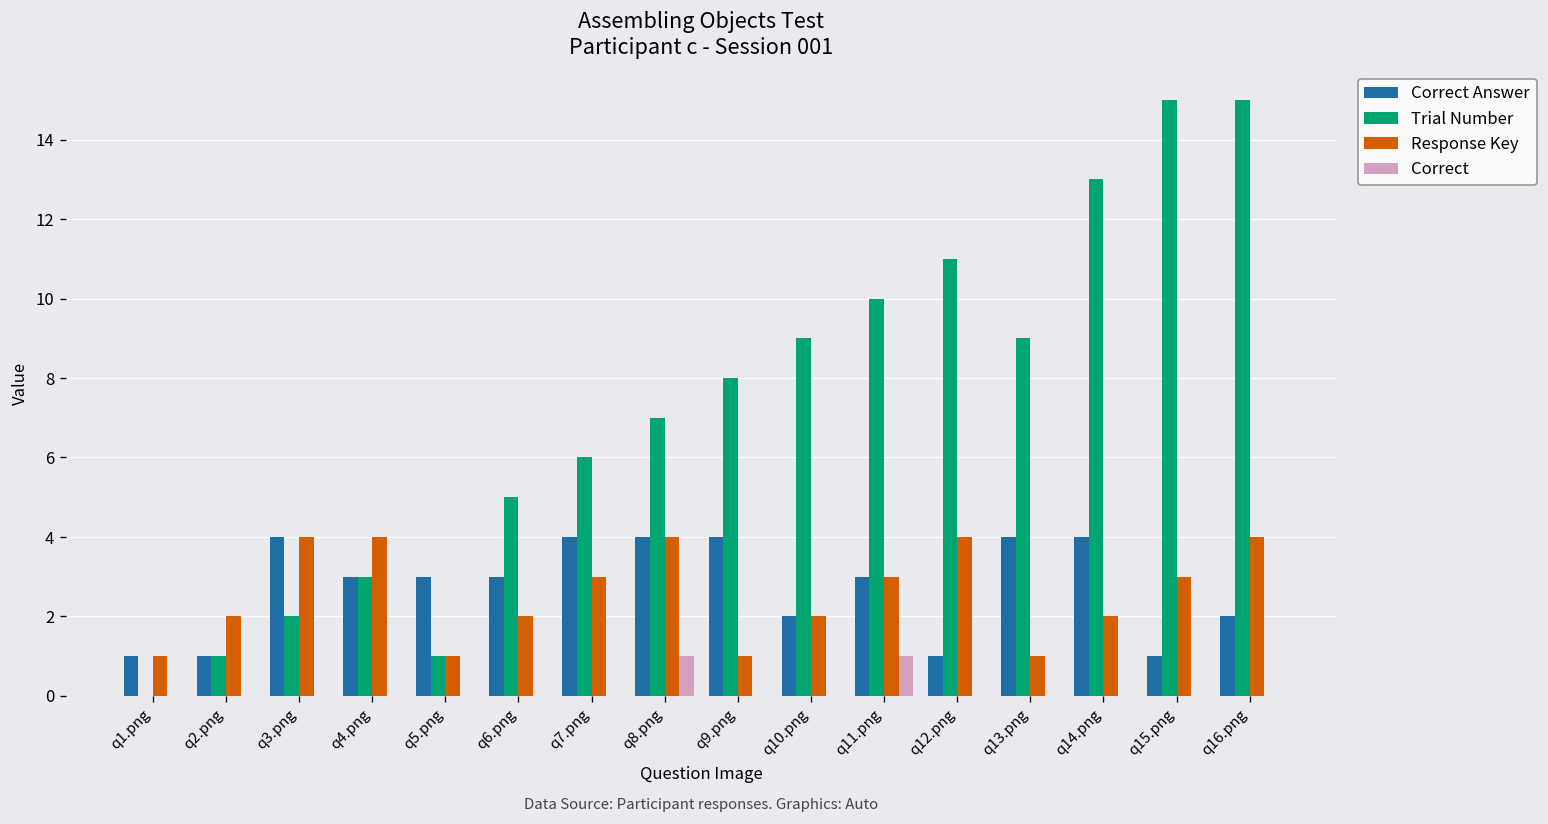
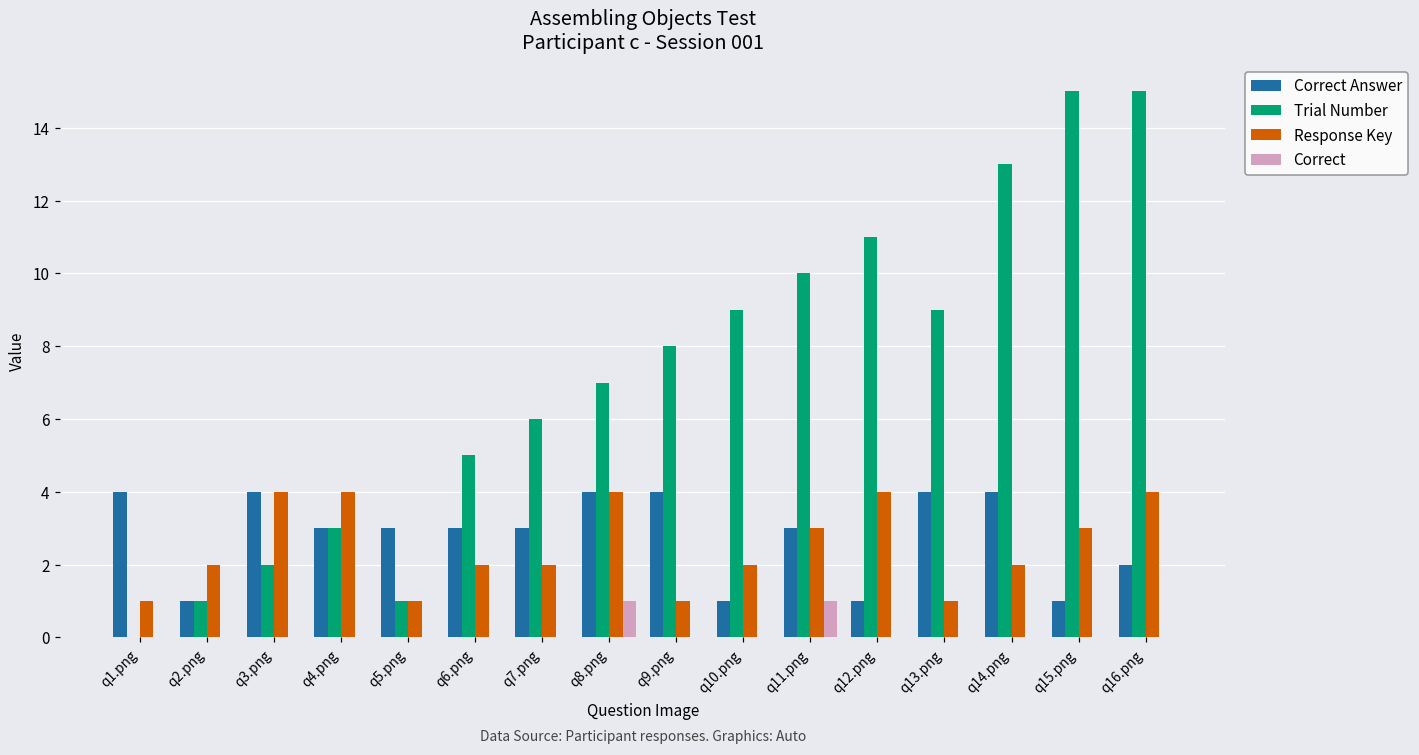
Correct Answer, q1.png: 1 -> 4
Correct Answer, q7.png: 4 -> 3
Response Key, q7.png: 3 -> 2
Correct Answer, q10.png: 2 -> 1
